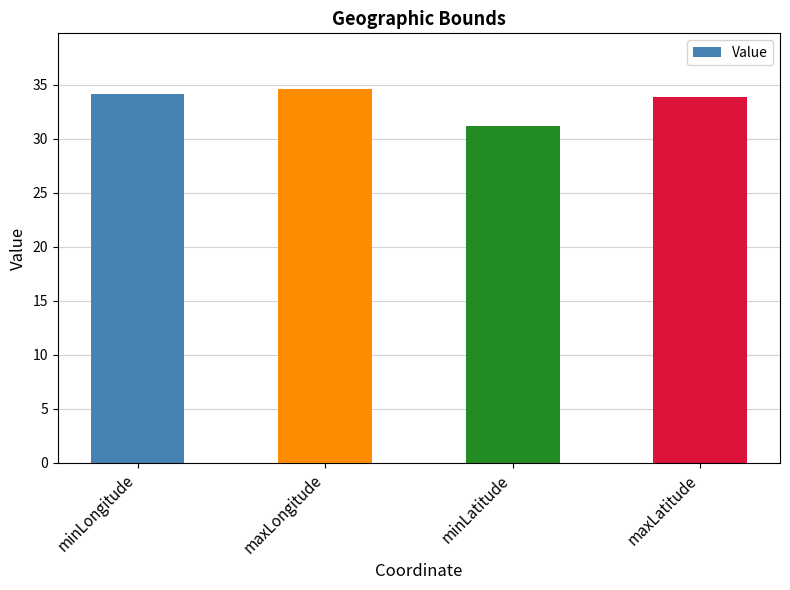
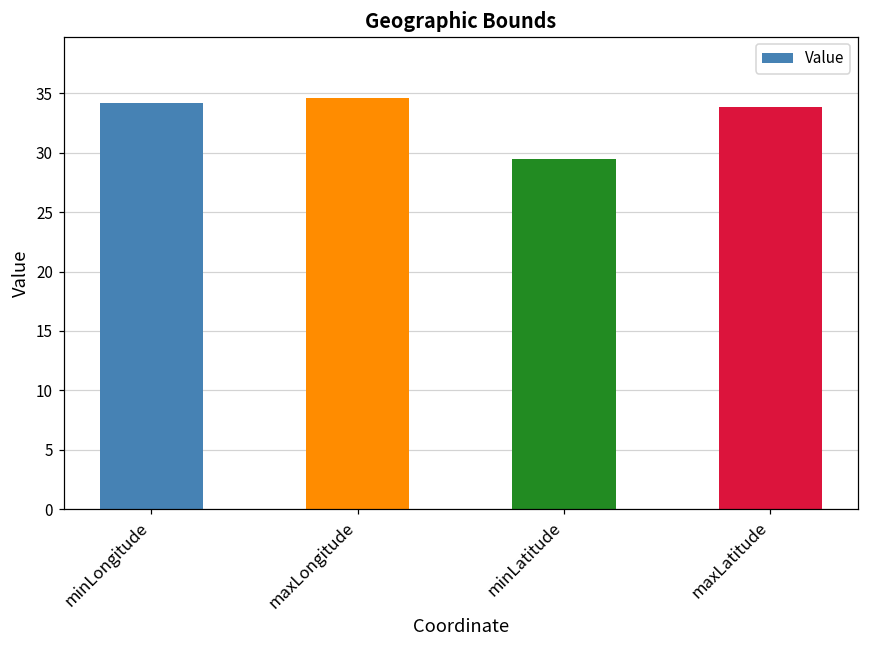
minLatitude: 31.2 -> 29.5
